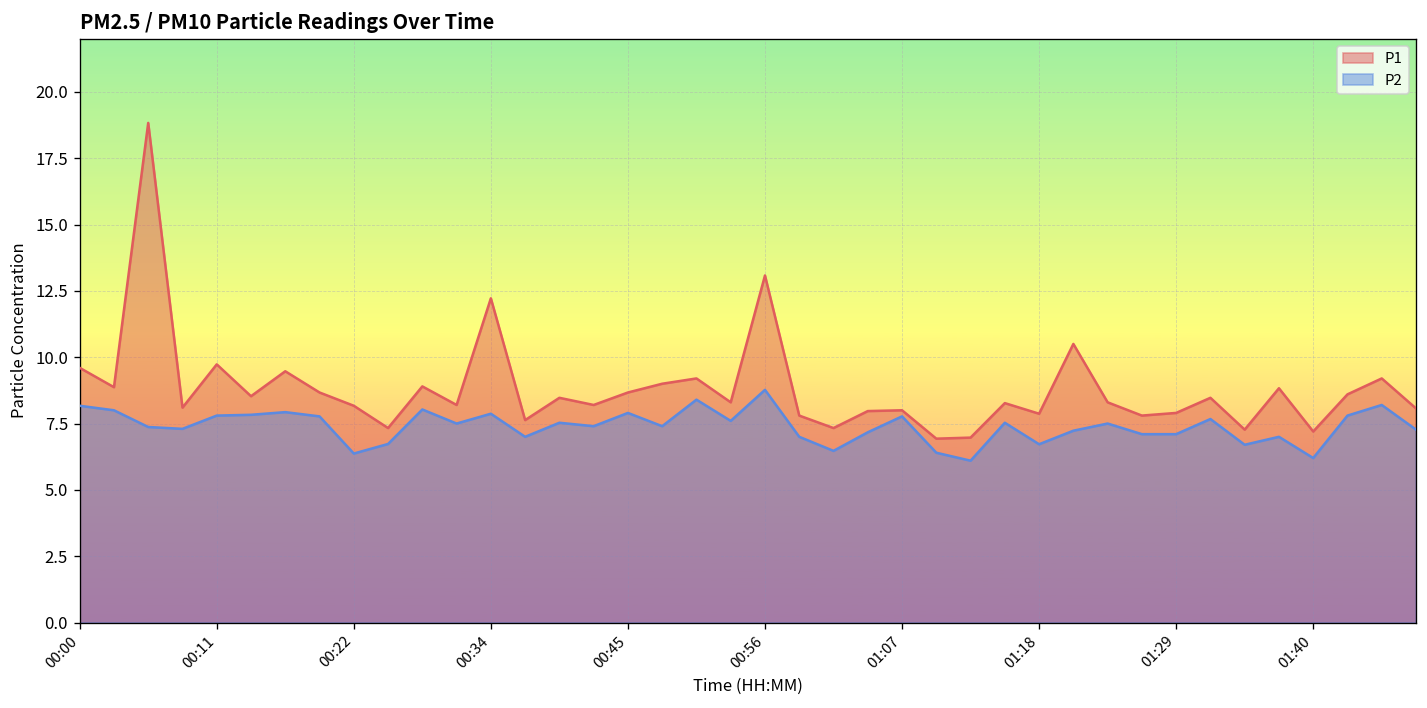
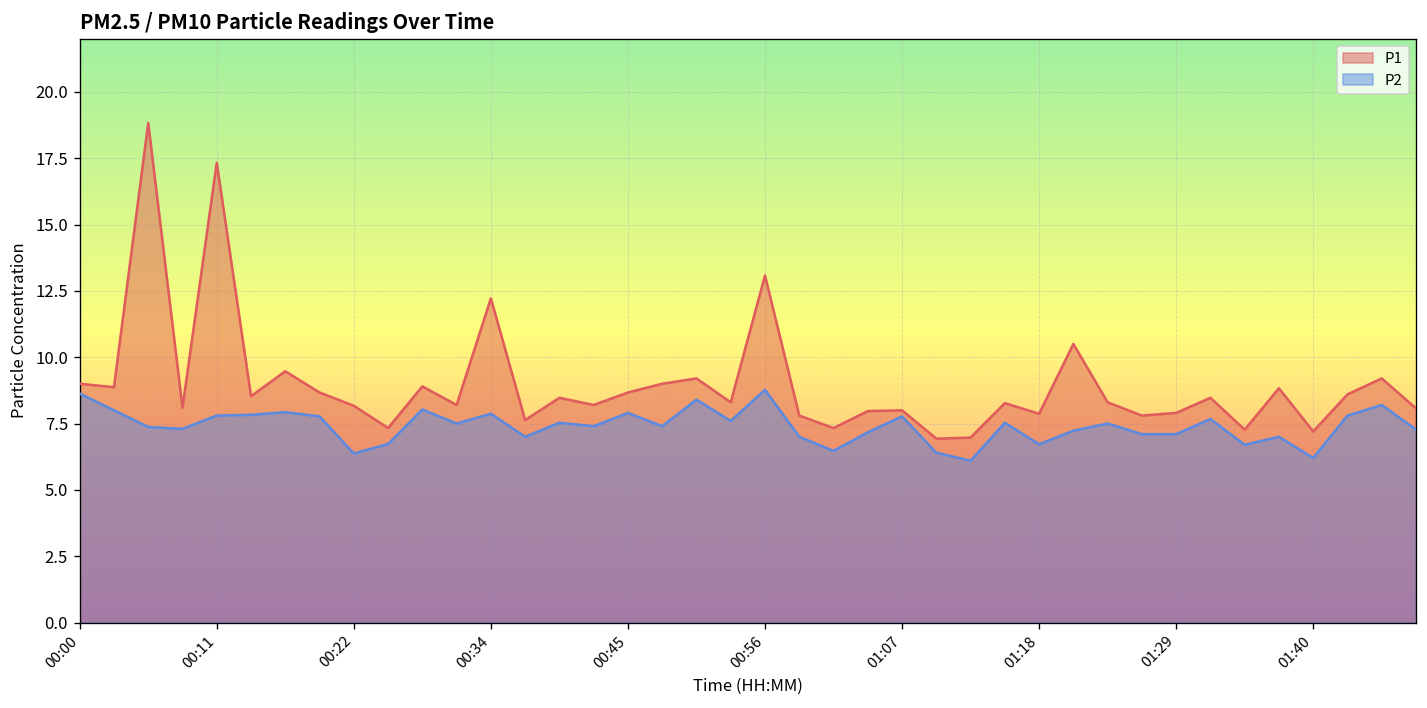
P1, 00:00: 9.6 -> 9.0
P2, 00:00: 8.2 -> 8.6
P1, 00:11: 9.7 -> 17.3
